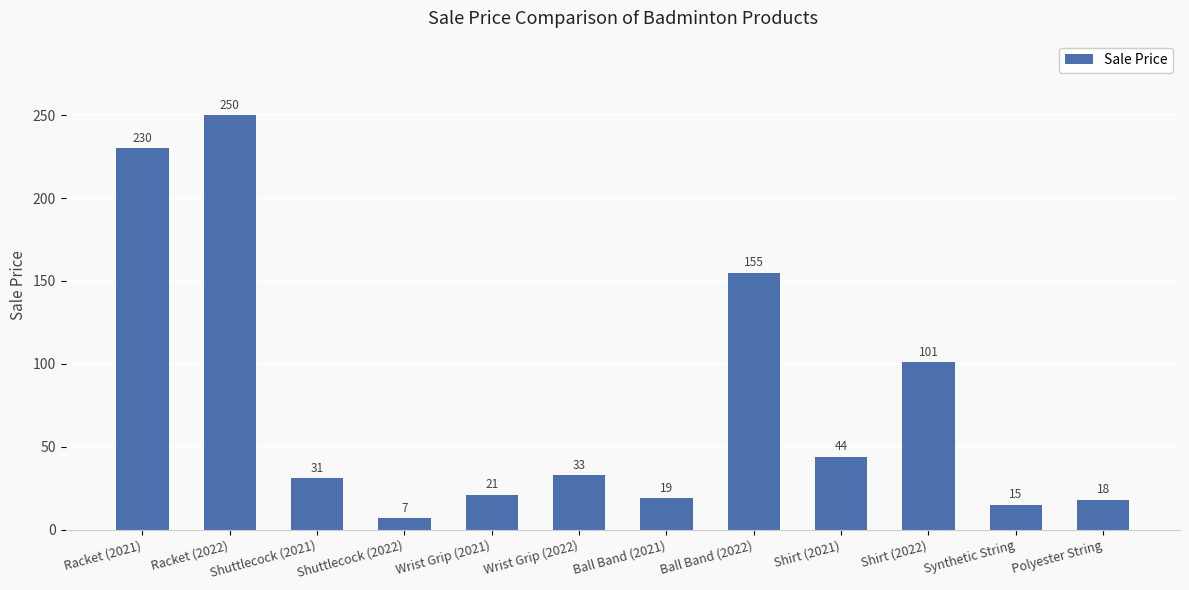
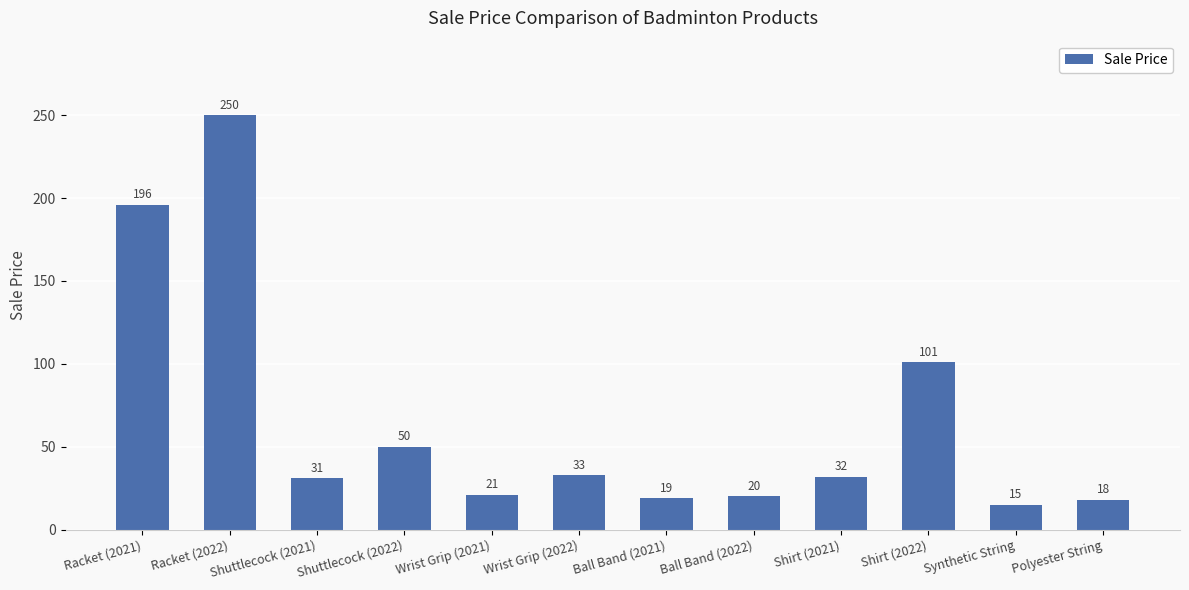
Racket (2021): 230 -> 196
Shuttlecock (2022): 7 -> 50
Ball Band (2022): 155 -> 20
Shirt (2021): 44 -> 32
